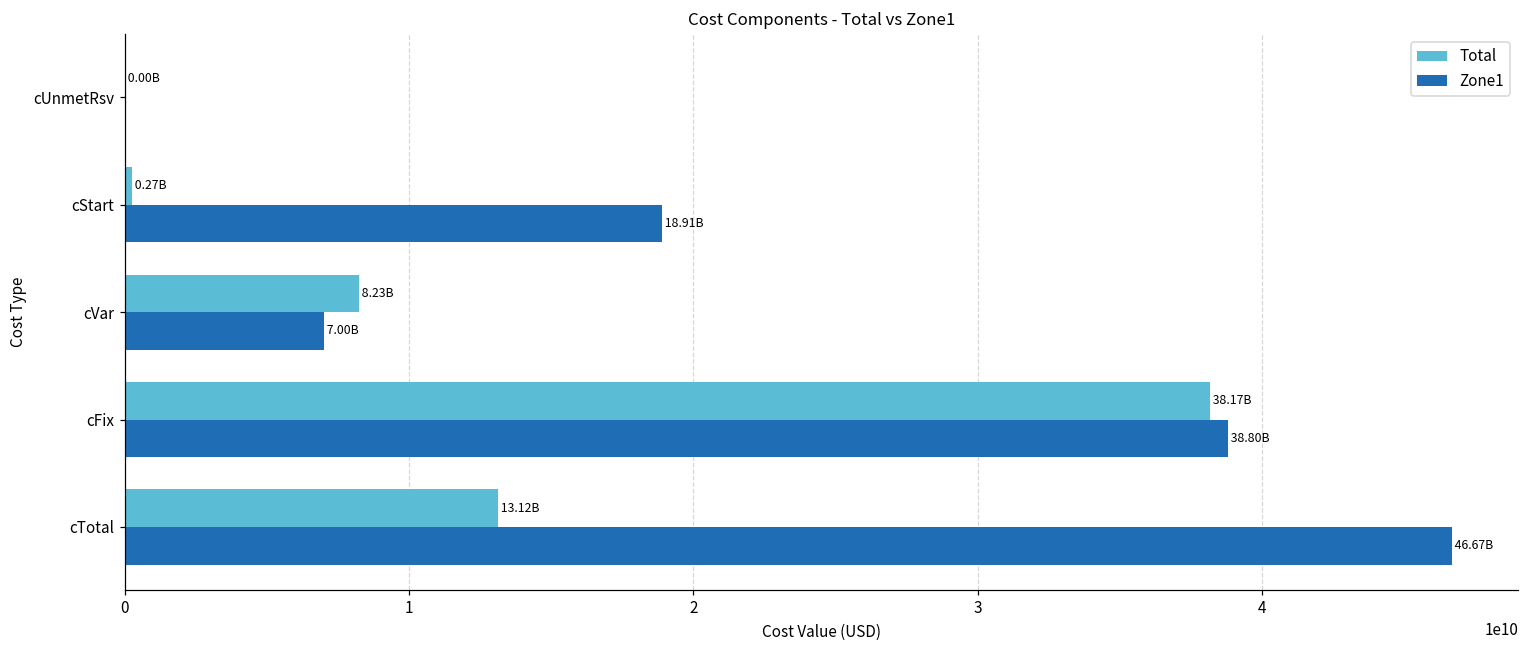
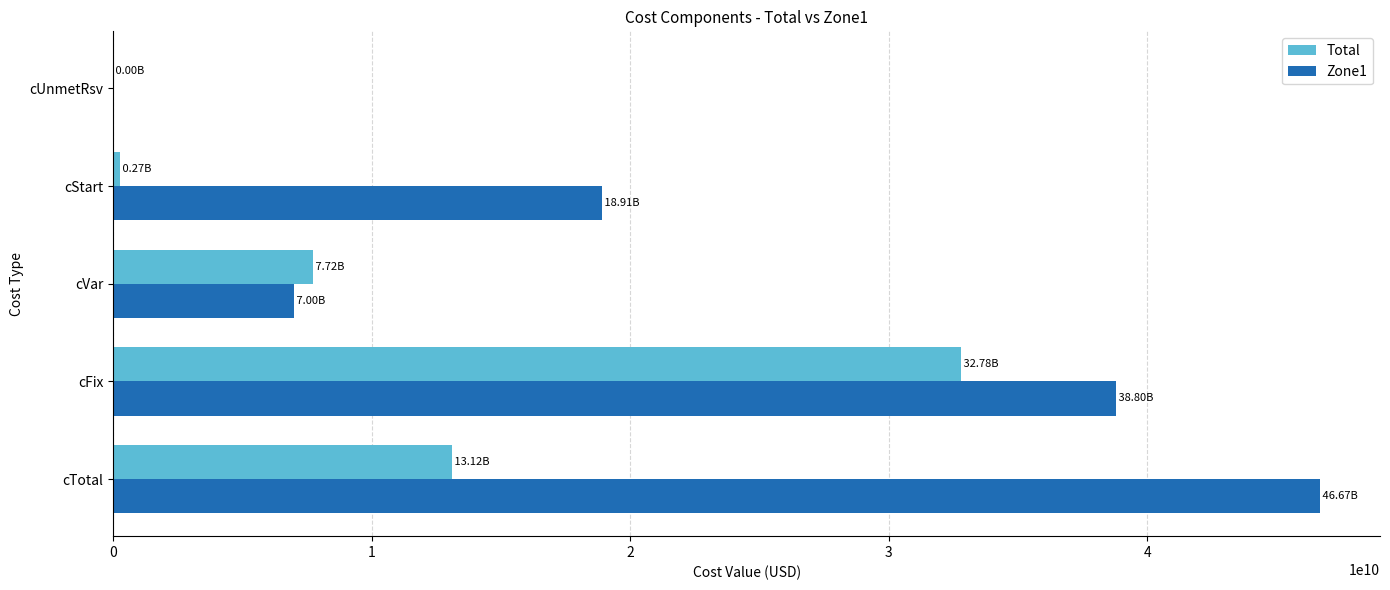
Total, cVar: 8.23B -> 7.72B
Total, cFix: 38.17B -> 32.78B
